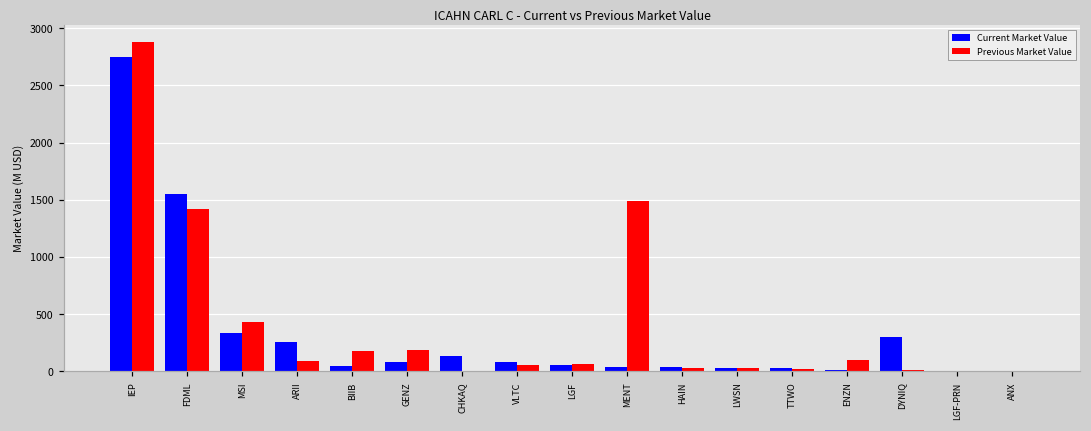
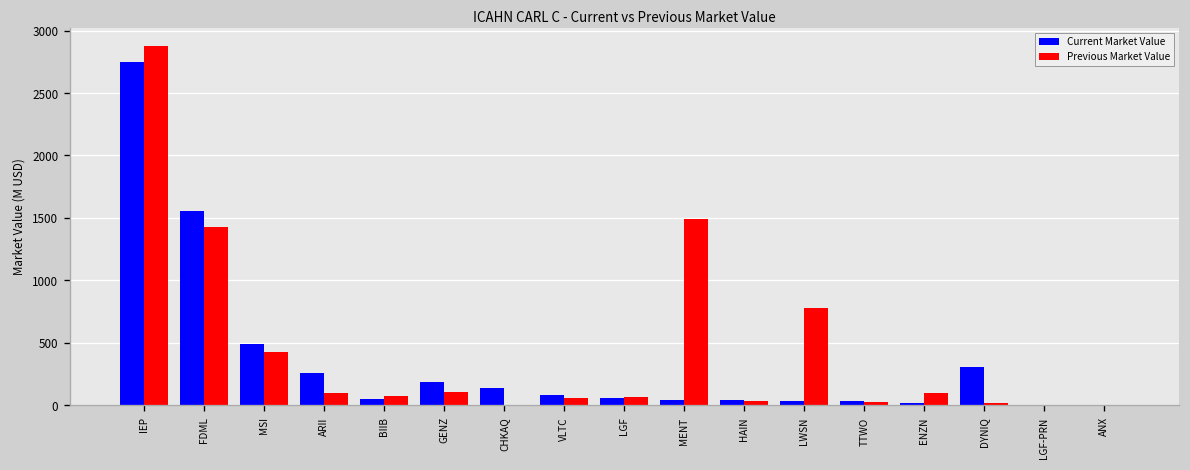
Current Market Value, MSI: 330 -> 490
Previous Market Value, BIIB: 180 -> 70
Current Market Value, GENZ: 80 -> 190
Previous Market Value, GENZ: 190 -> 100
Previous Market Value, LWSN: 30 -> 770
